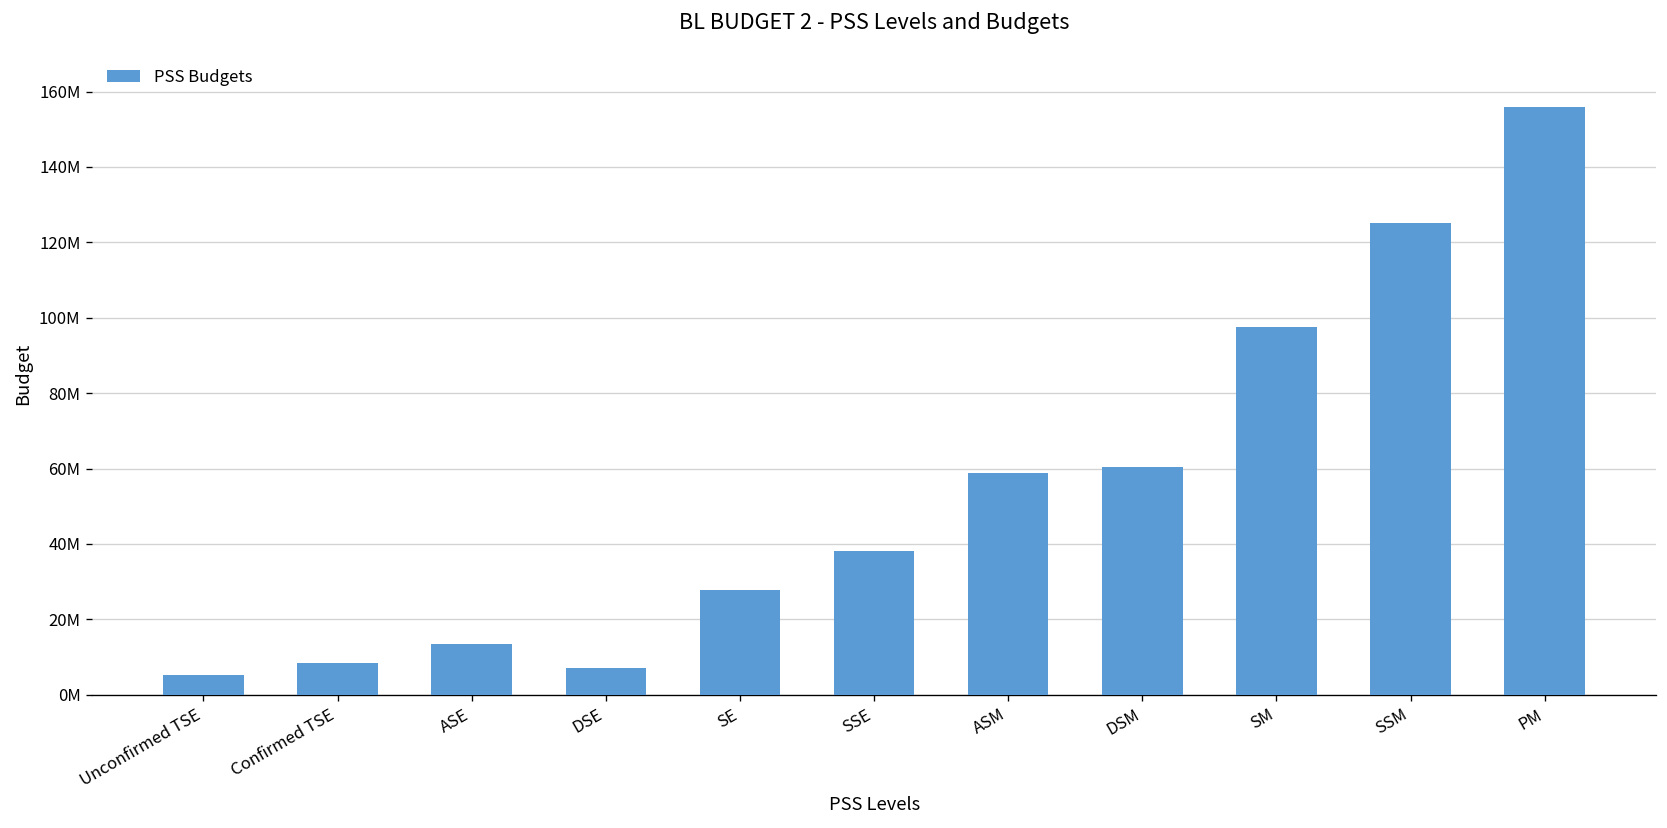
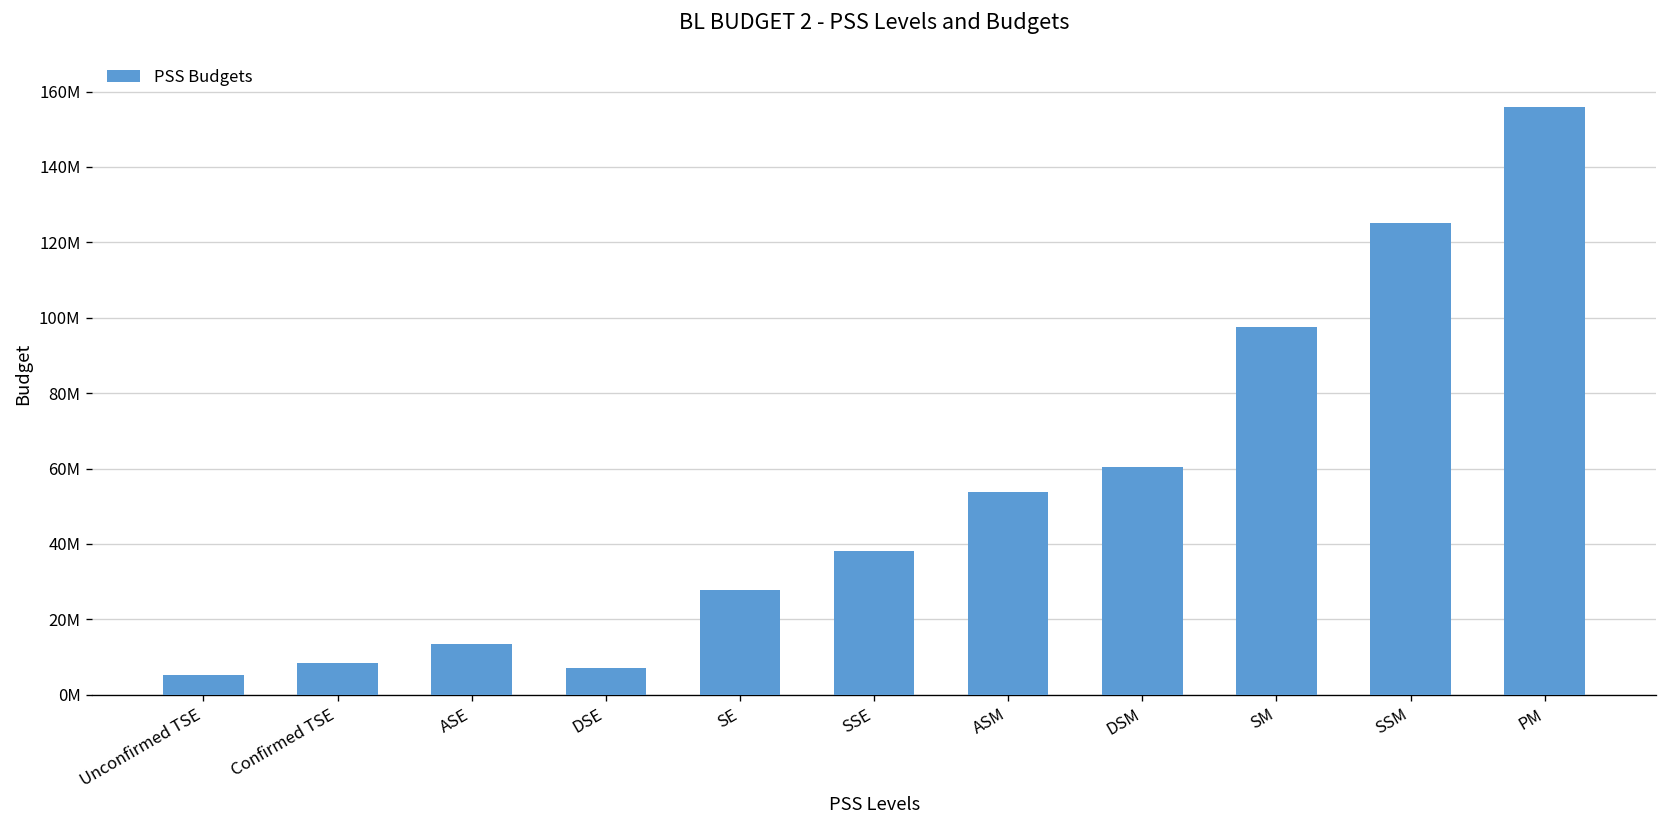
ASM: 59000000 -> 54000000
